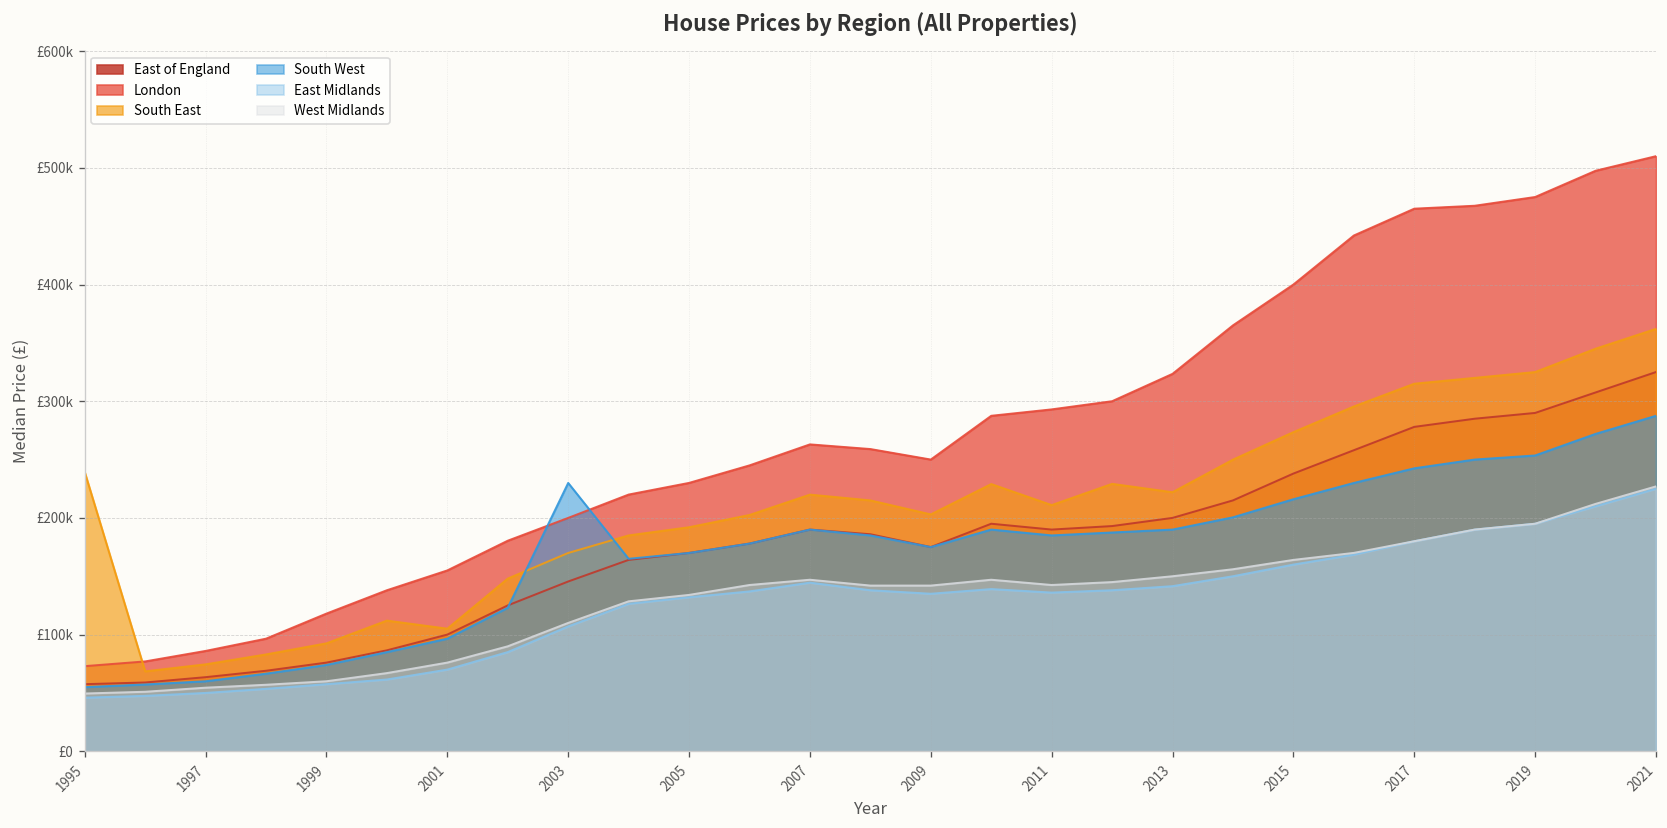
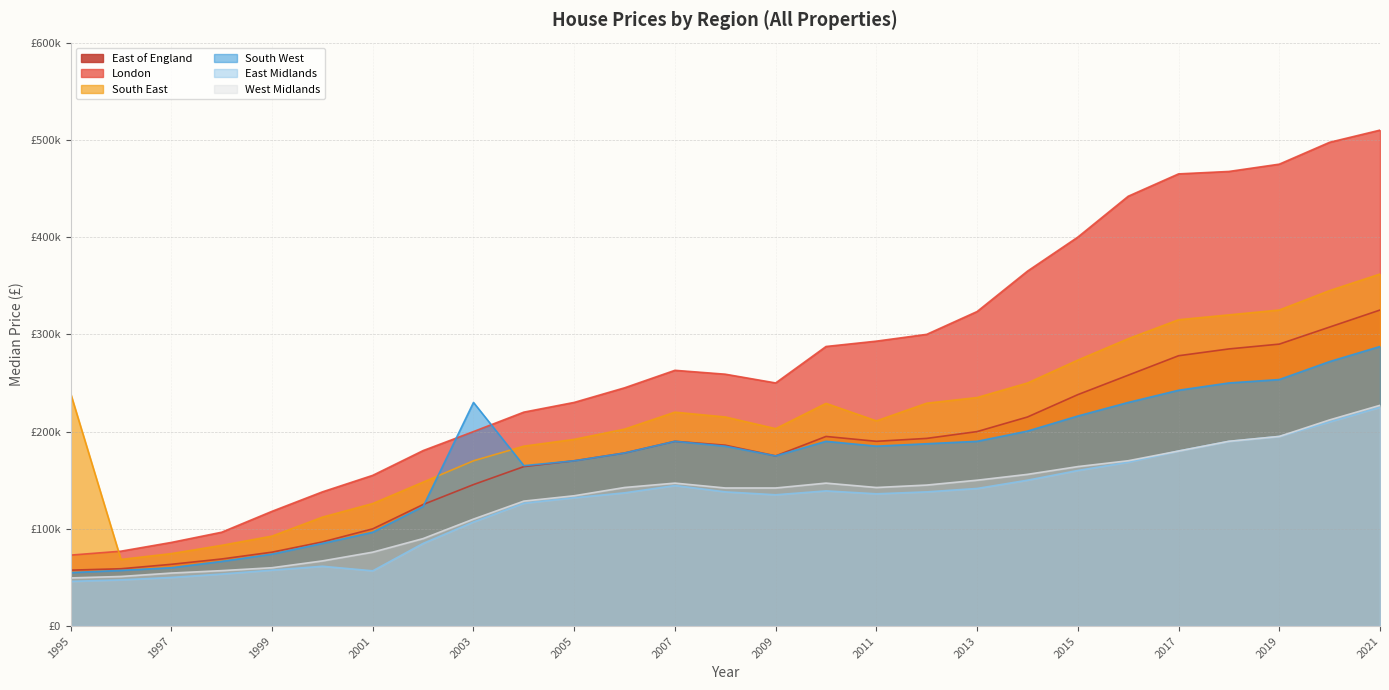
South East, 2001: £110000 -> £130000
East Midlands, 2001: £70000 -> £60000
South East, 2013: £220000 -> £240000
